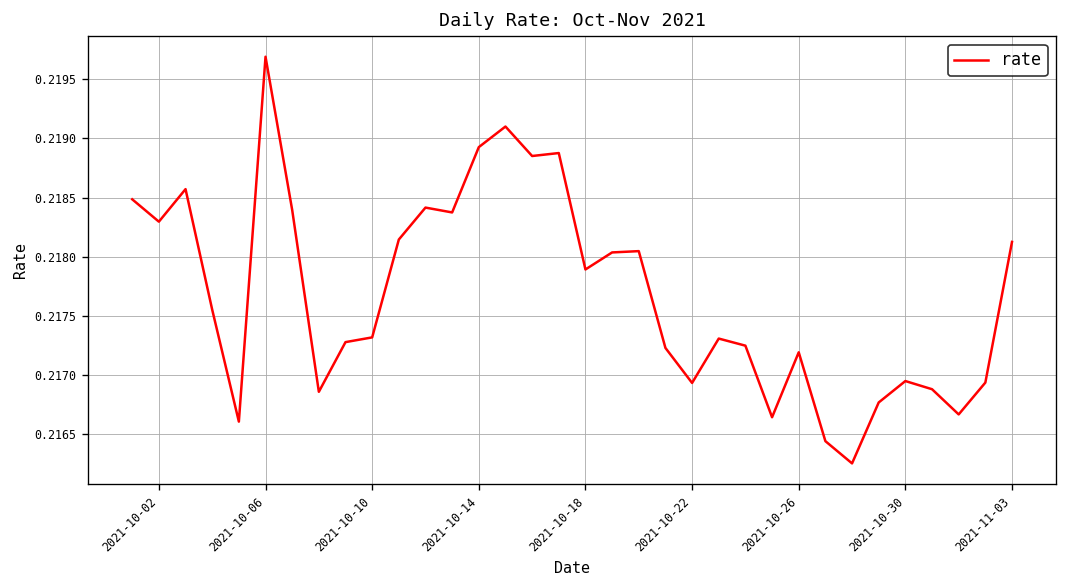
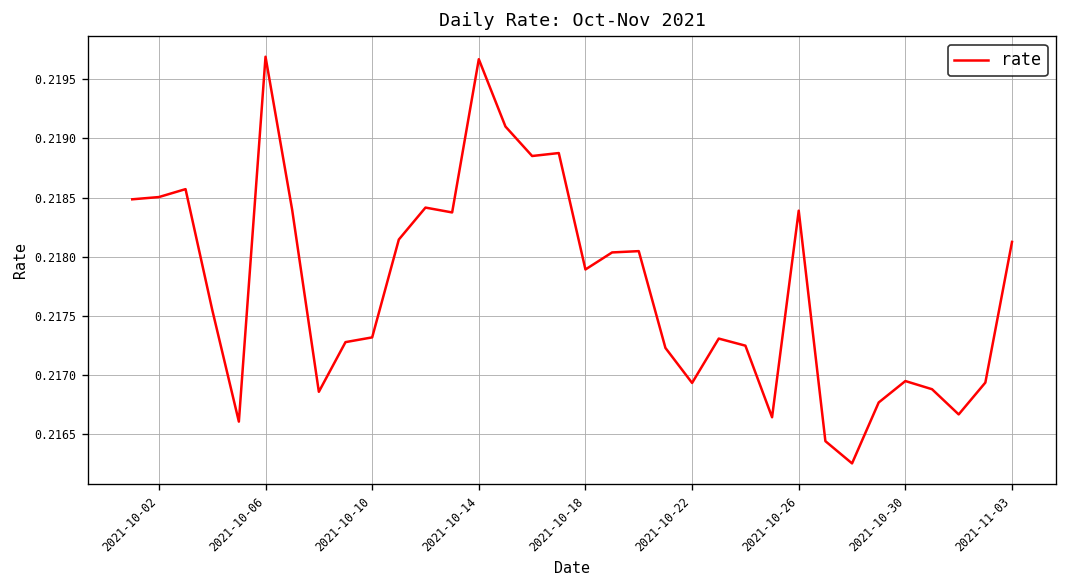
2021-10-02: 0.2183 -> 0.2185
2021-10-14: 0.2189 -> 0.2197
2021-10-26: 0.2172 -> 0.2184
